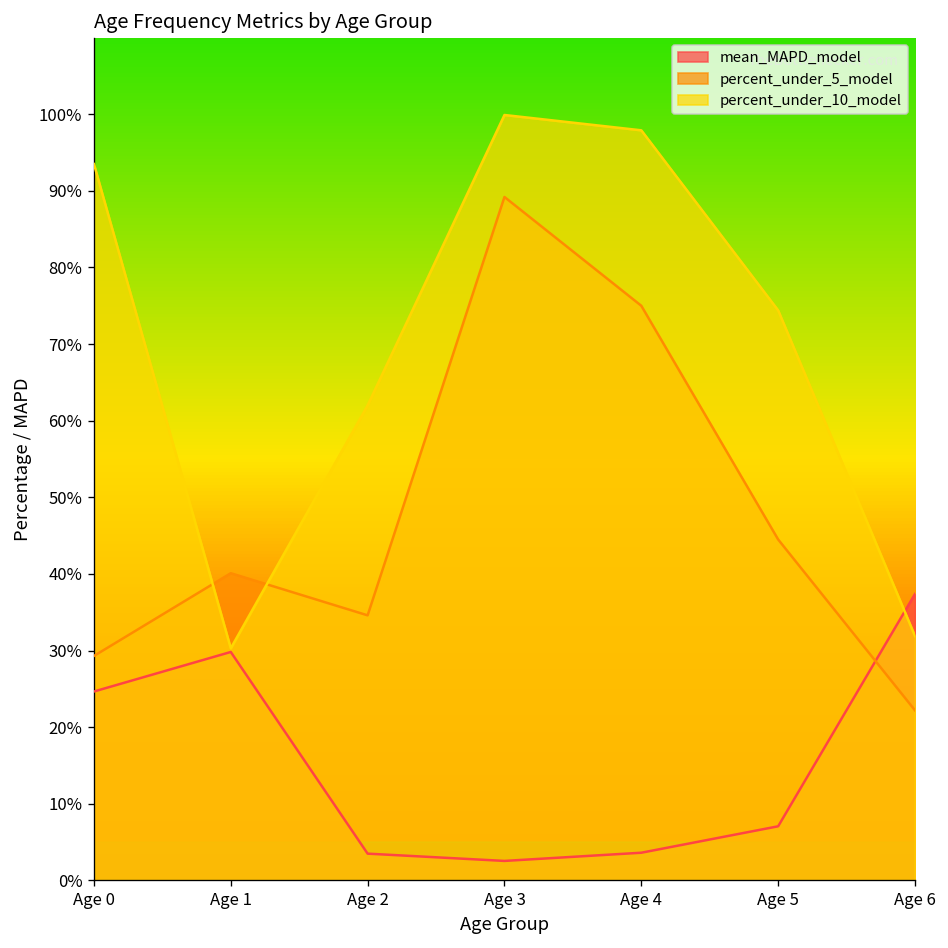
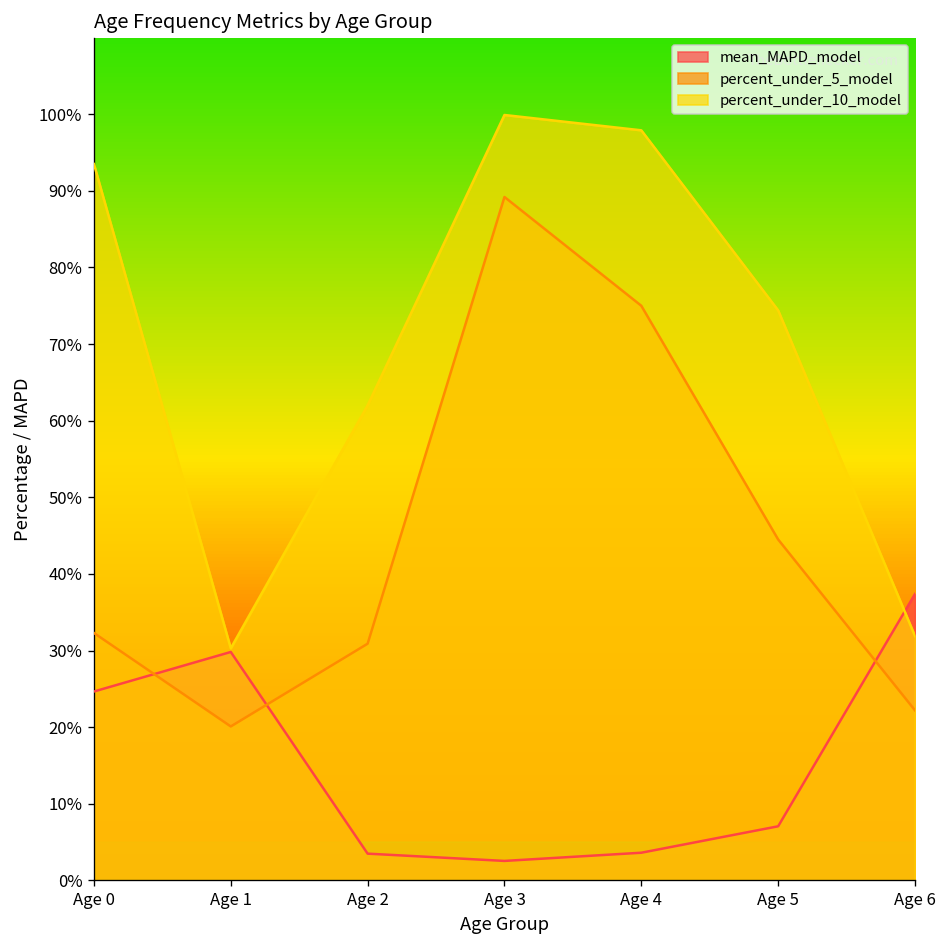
percent_under_5_model, Age 0: 29% -> 32%
percent_under_5_model, Age 1: 40% -> 20%
percent_under_5_model, Age 2: 35% -> 31%
